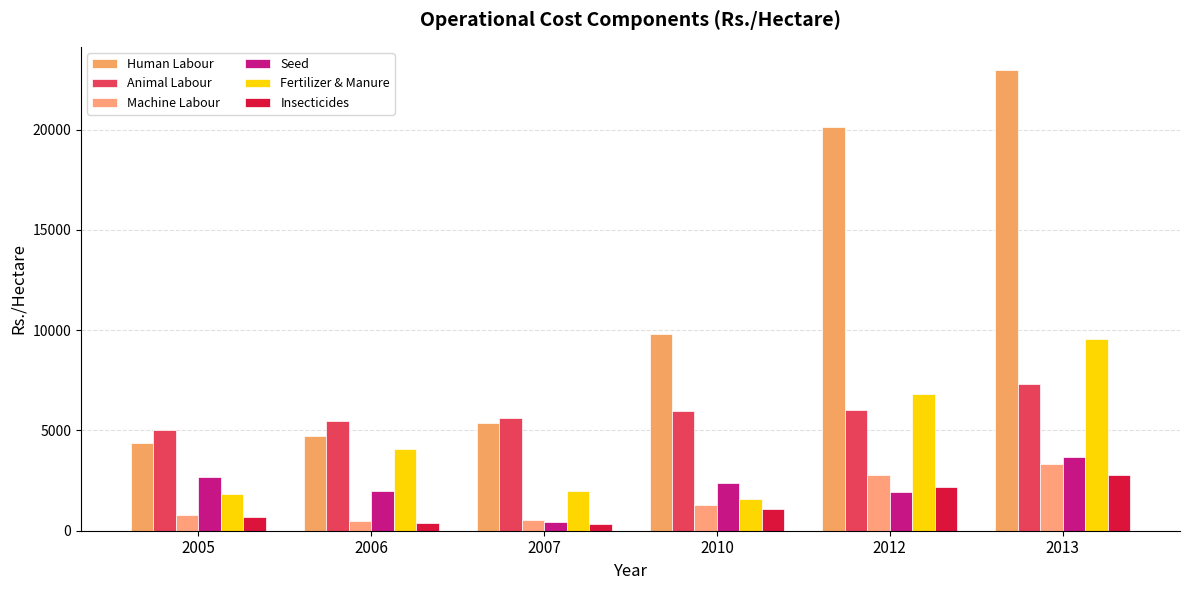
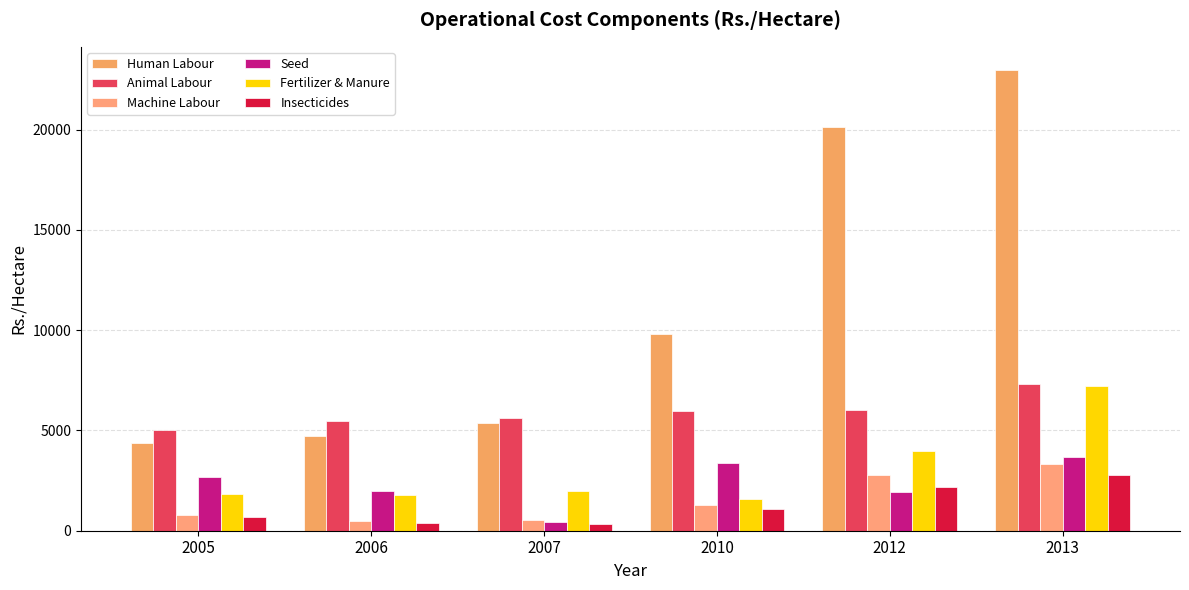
Fertilizer & Manure, 2006: 4100 -> 1800
Seed, 2010: 2400 -> 3400
Fertilizer & Manure, 2012: 6800 -> 4000
Fertilizer & Manure, 2013: 9600 -> 7200
